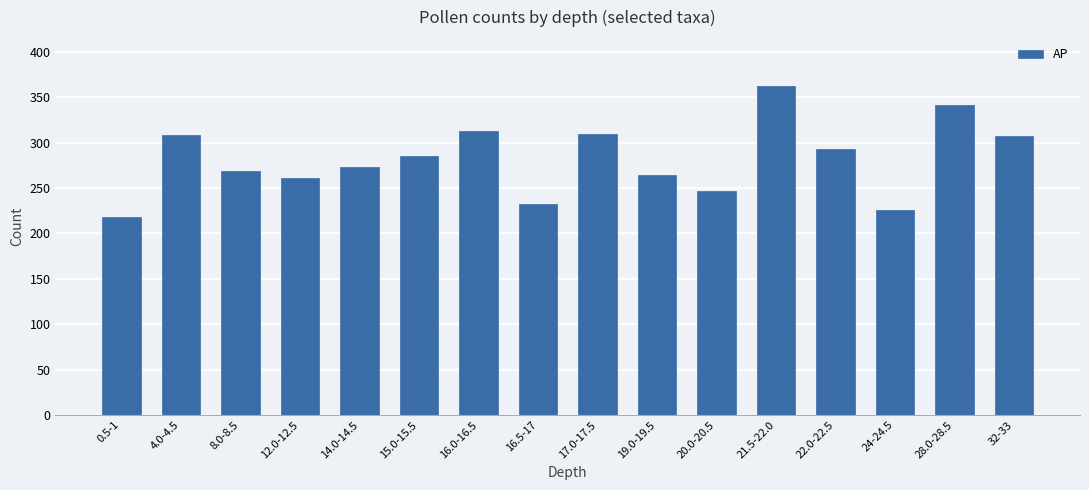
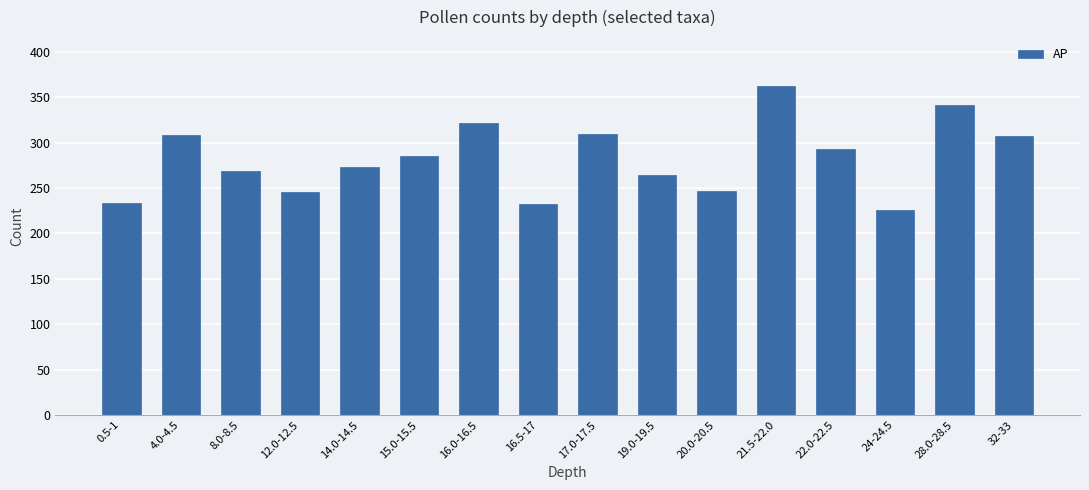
0.5-1: 220 -> 230
12.0-12.5: 260 -> 250
16.0-16.5: 310 -> 320
